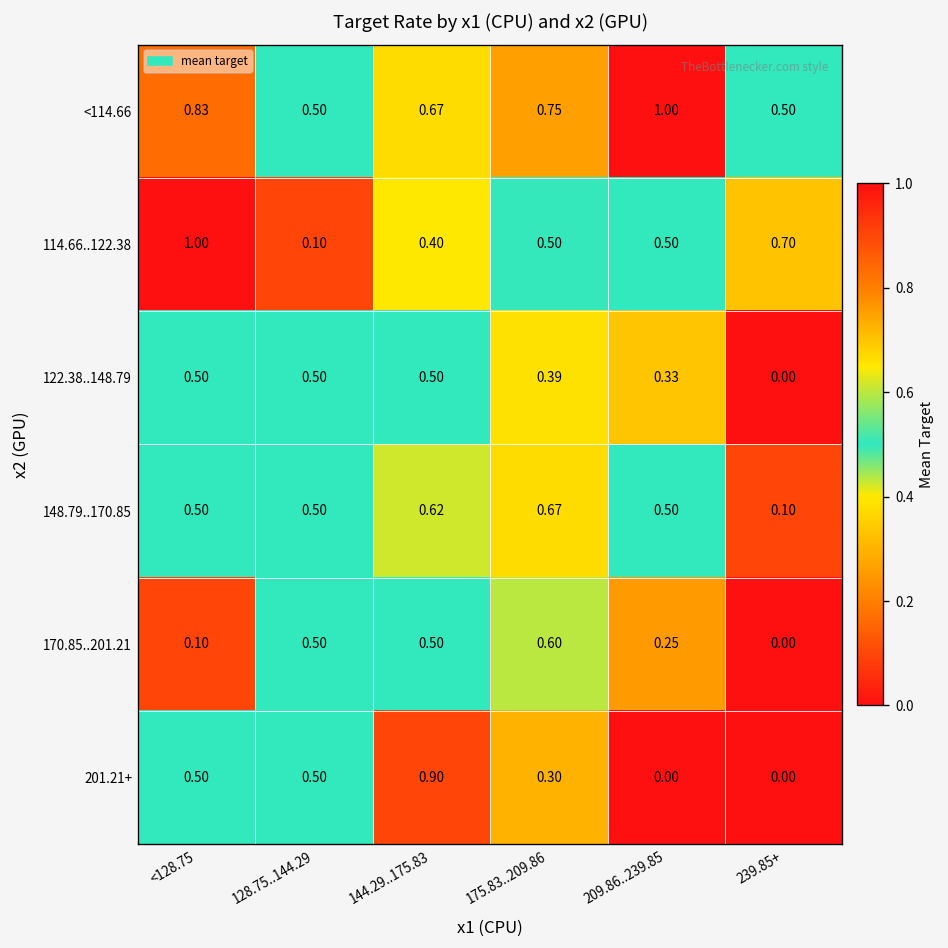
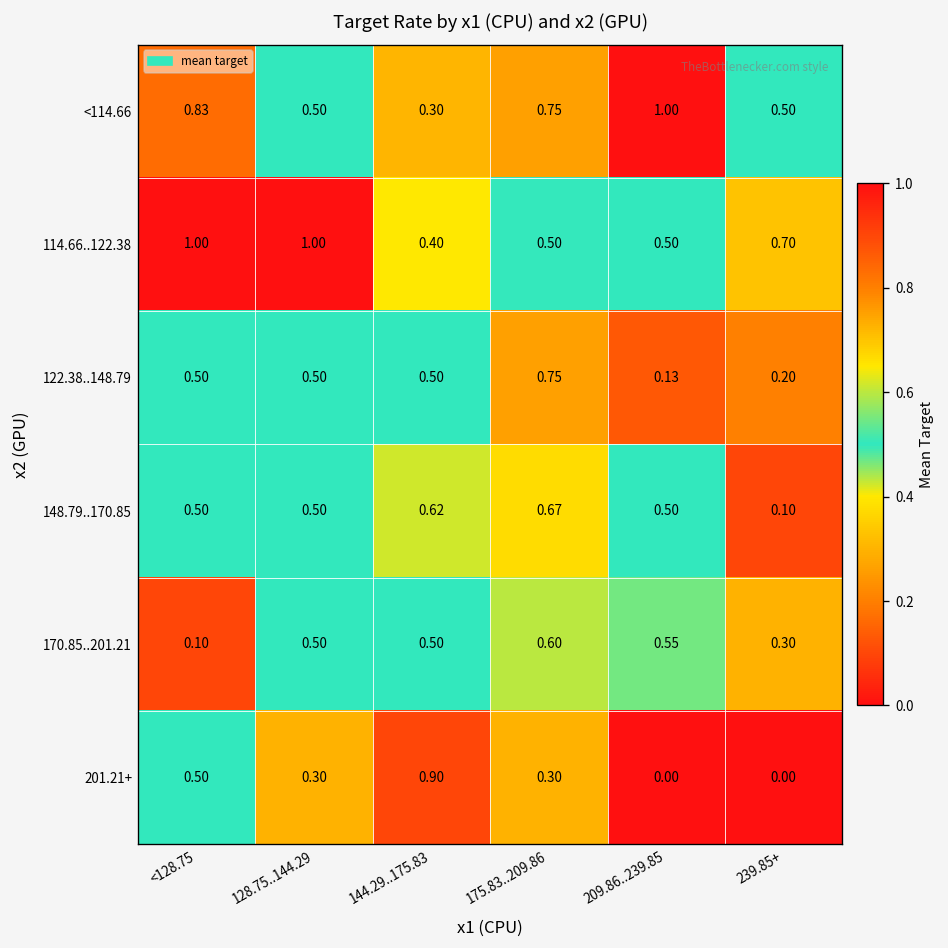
<114.66, 144.29..175.83: 0.67 -> 0.30
114.66..122.38, 128.75..144.29: 0.10 -> 1.00
122.38..148.79, 175.83..209.86: 0.39 -> 0.75
122.38..148.79, 209.86..239.85: 0.33 -> 0.13
122.38..148.79, 239.85+: 0.00 -> 0.20
170.85..201.21, 209.86..239.85: 0.25 -> 0.55
170.85..201.21, 239.85+: 0.00 -> 0.30
201.21+, 128.75..144.29: 0.50 -> 0.30
